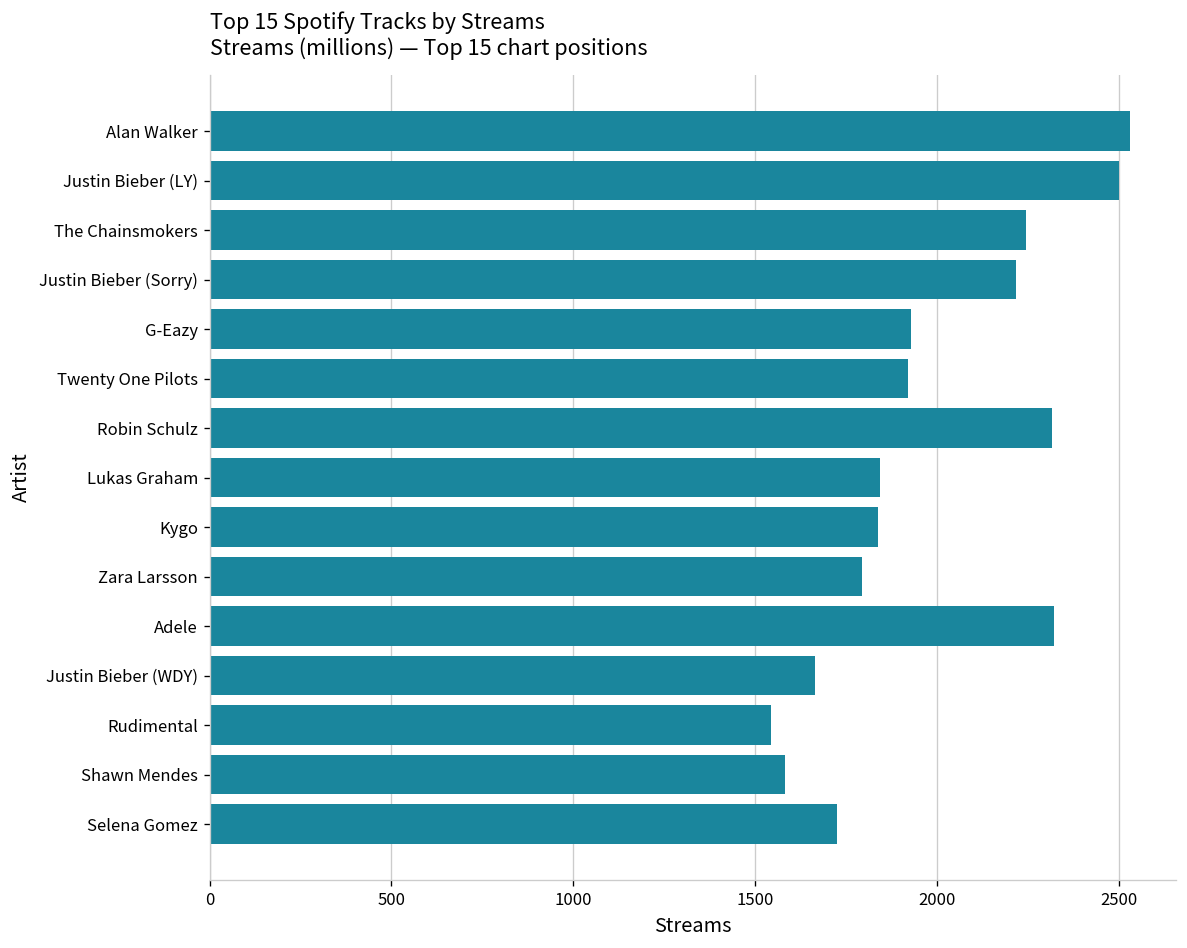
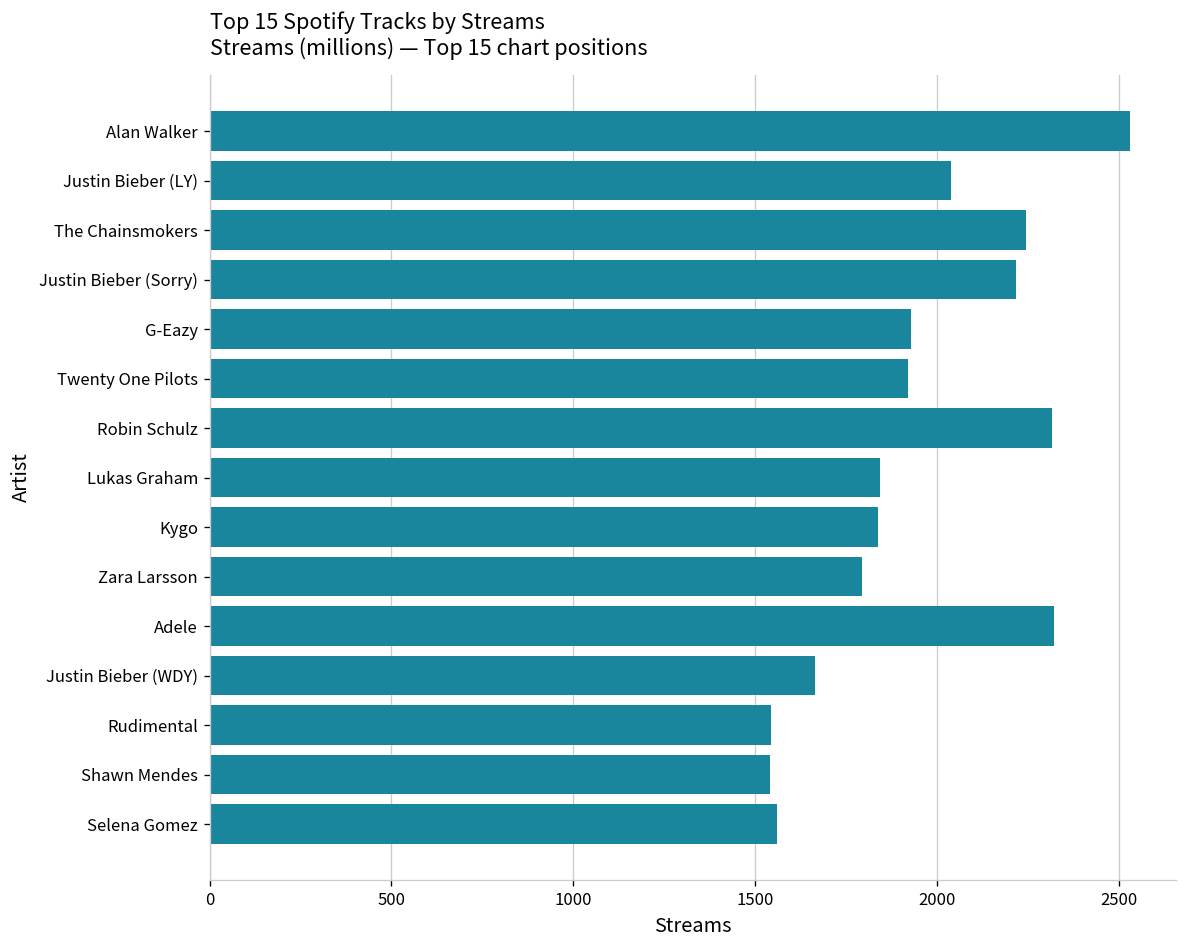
Justin Bieber (LY): 2500 -> 2040
Shawn Mendes: 1580 -> 1540
Selena Gomez: 1730 -> 1560
